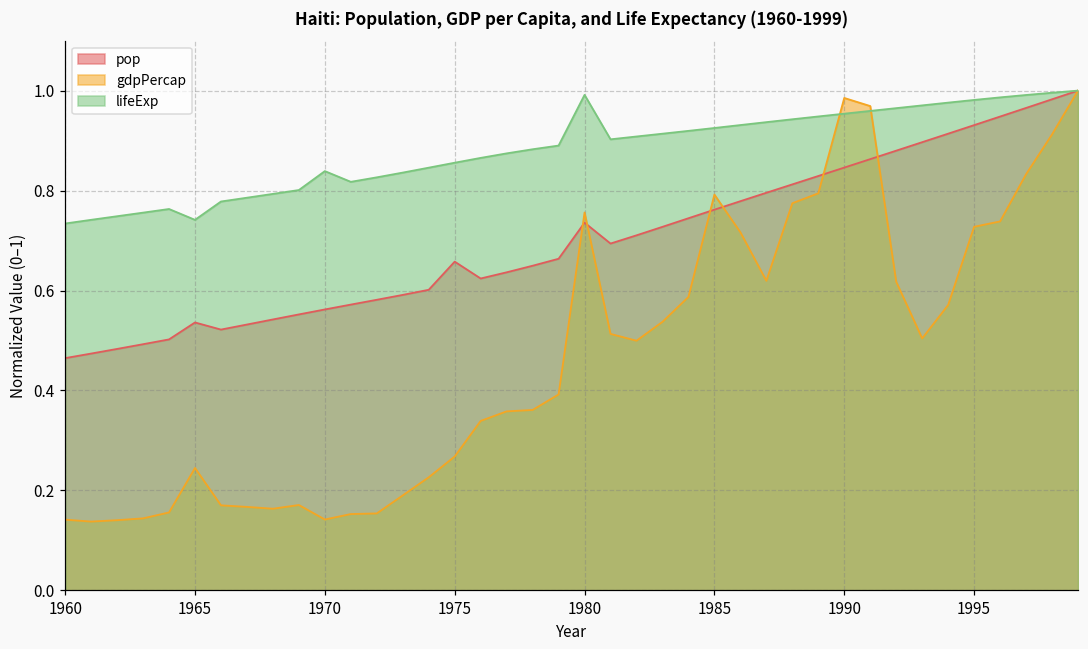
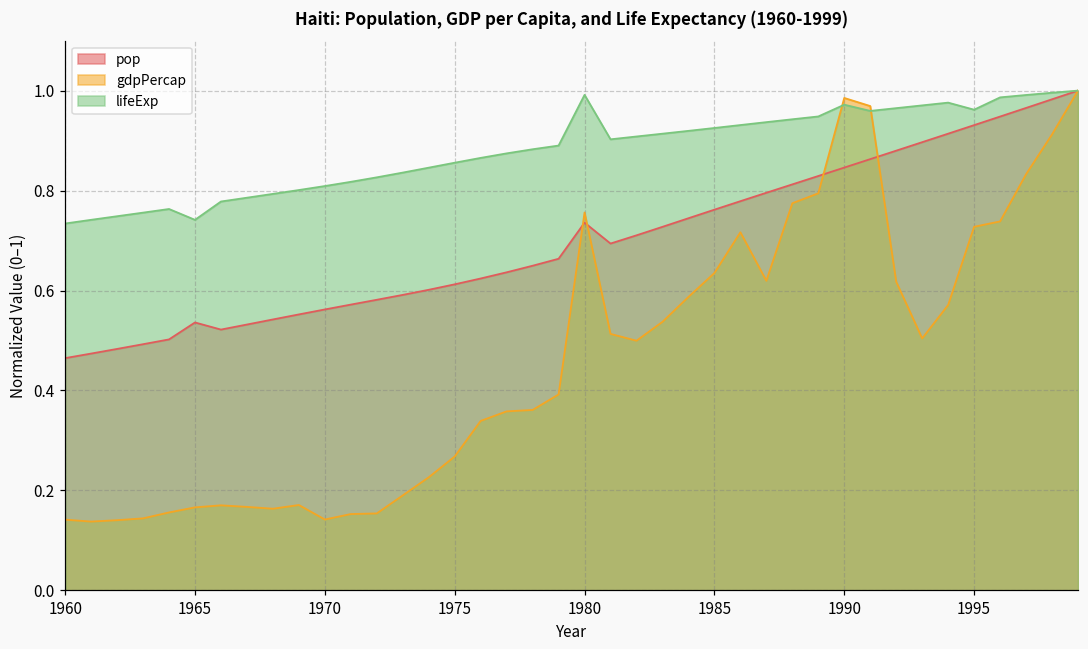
gdpPercap, 1965: 0.24 -> 0.17
lifeExp, 1970: 0.84 -> 0.81
pop, 1975: 0.66 -> 0.61
gdpPercap, 1985: 0.79 -> 0.64
lifeExp, 1990: 0.95 -> 0.97
lifeExp, 1995: 0.98 -> 0.96
